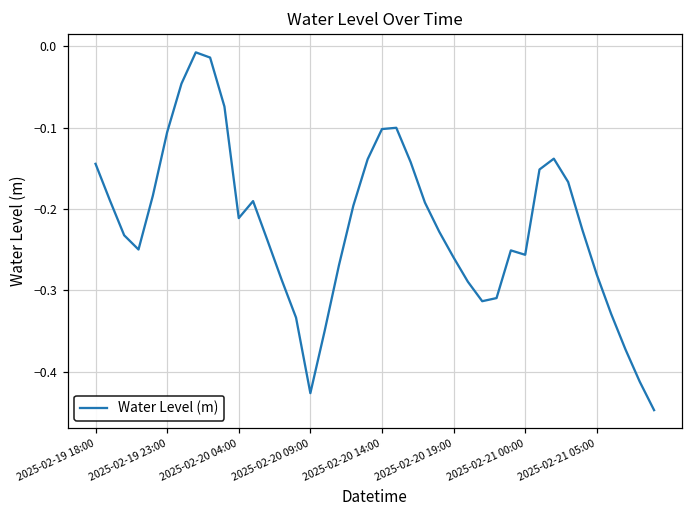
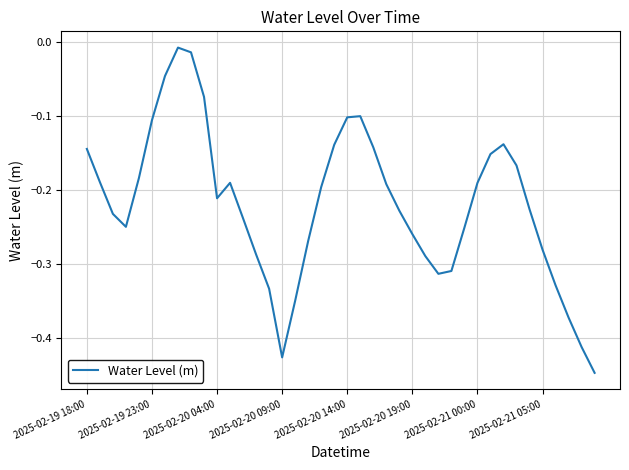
2025-02-21 00:00: -0.26 -> -0.19
